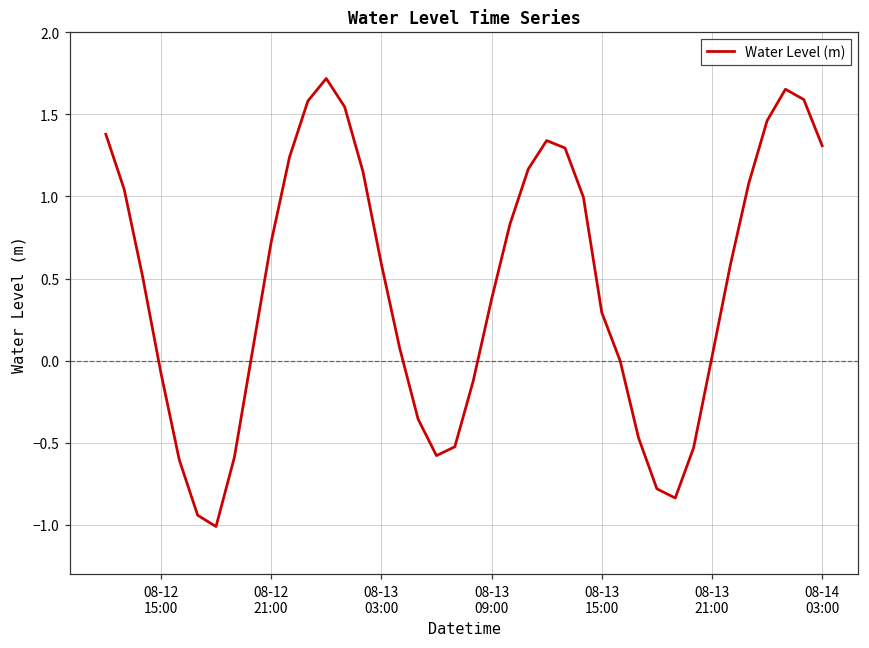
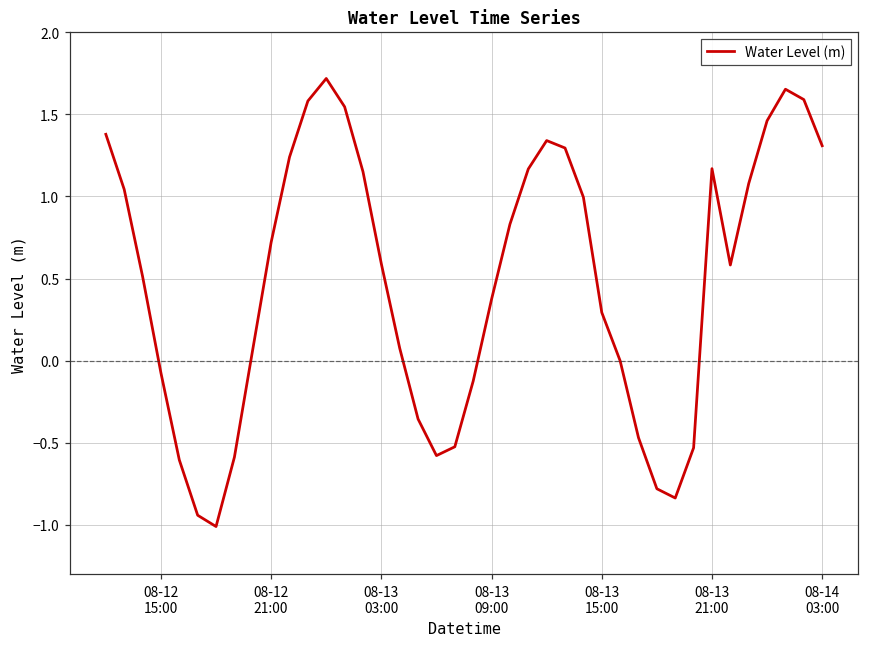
08-13 21:00: 0.02 -> 1.17
